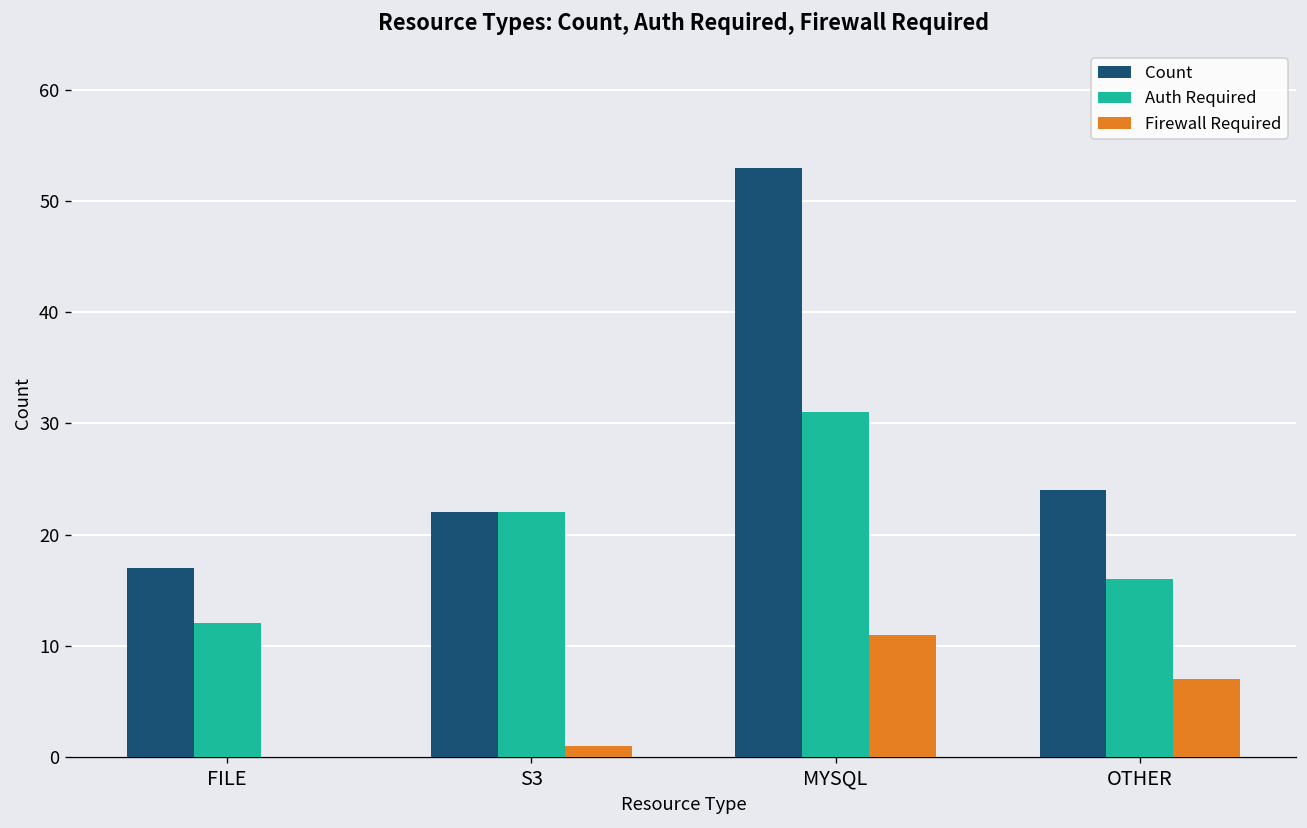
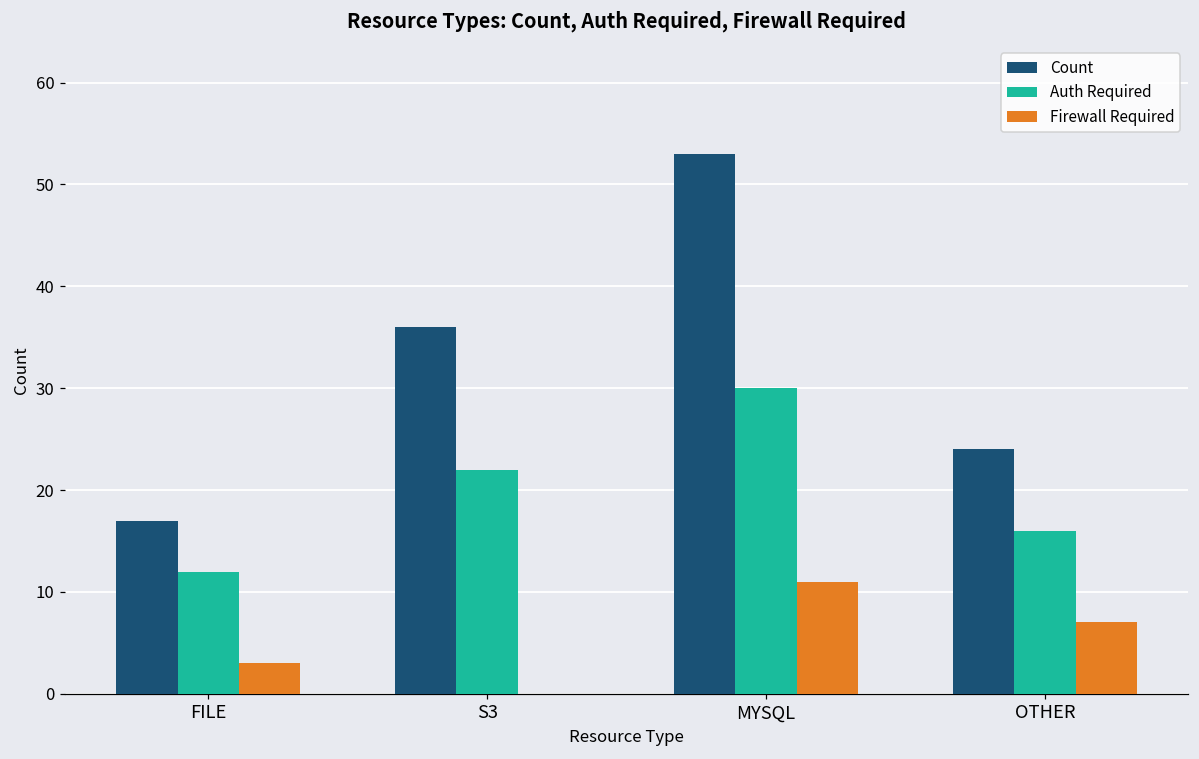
Firewall Required, FILE: 0 -> 3
Count, S3: 22 -> 36
Firewall Required, S3: 1 -> 0
Auth Required, MYSQL: 31 -> 30
